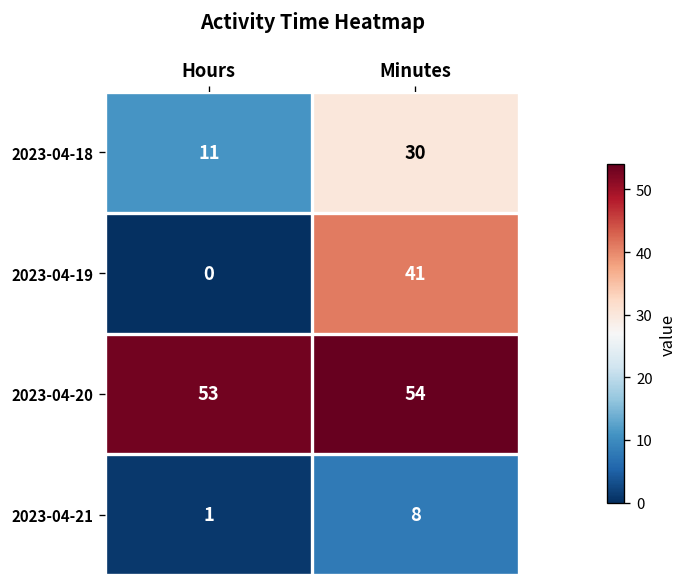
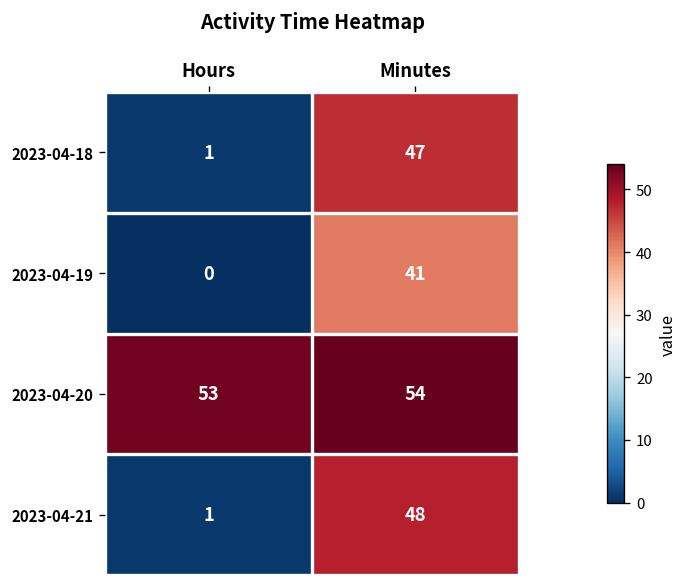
2023-04-18, Hours: 11 -> 1
2023-04-18, Minutes: 30 -> 47
2023-04-21, Minutes: 8 -> 48
